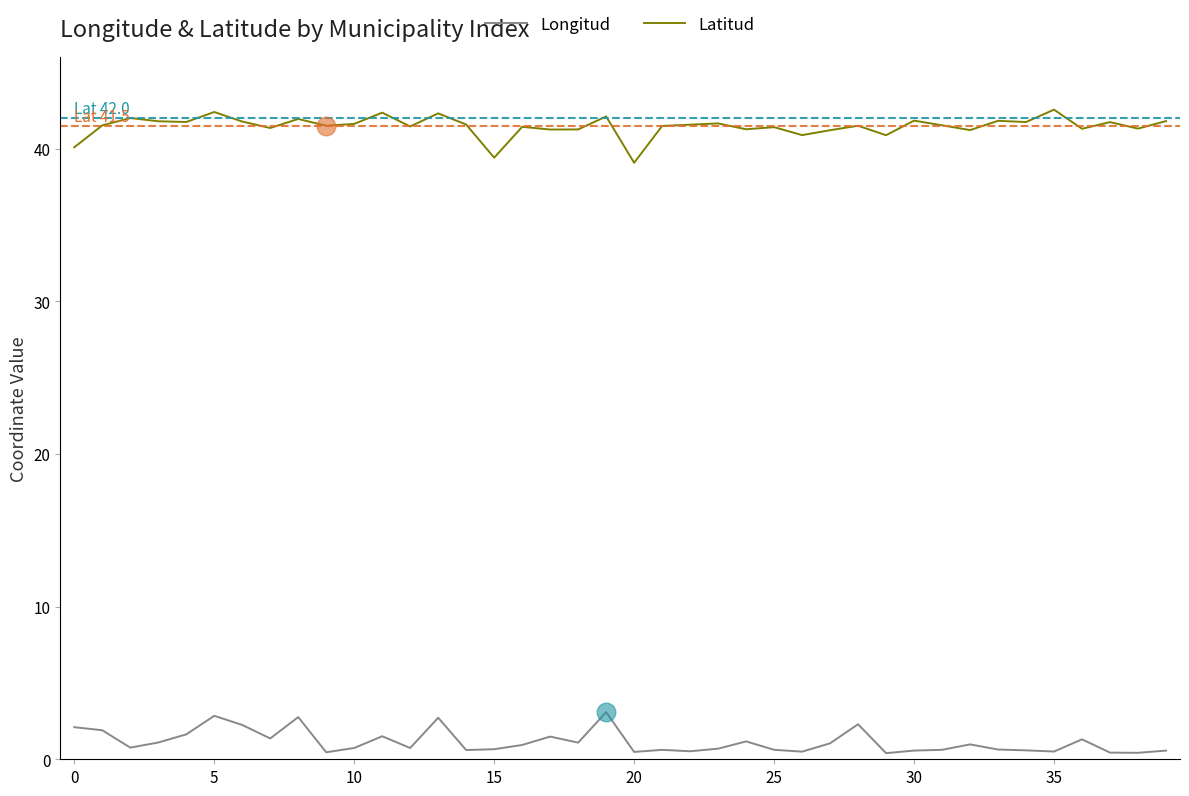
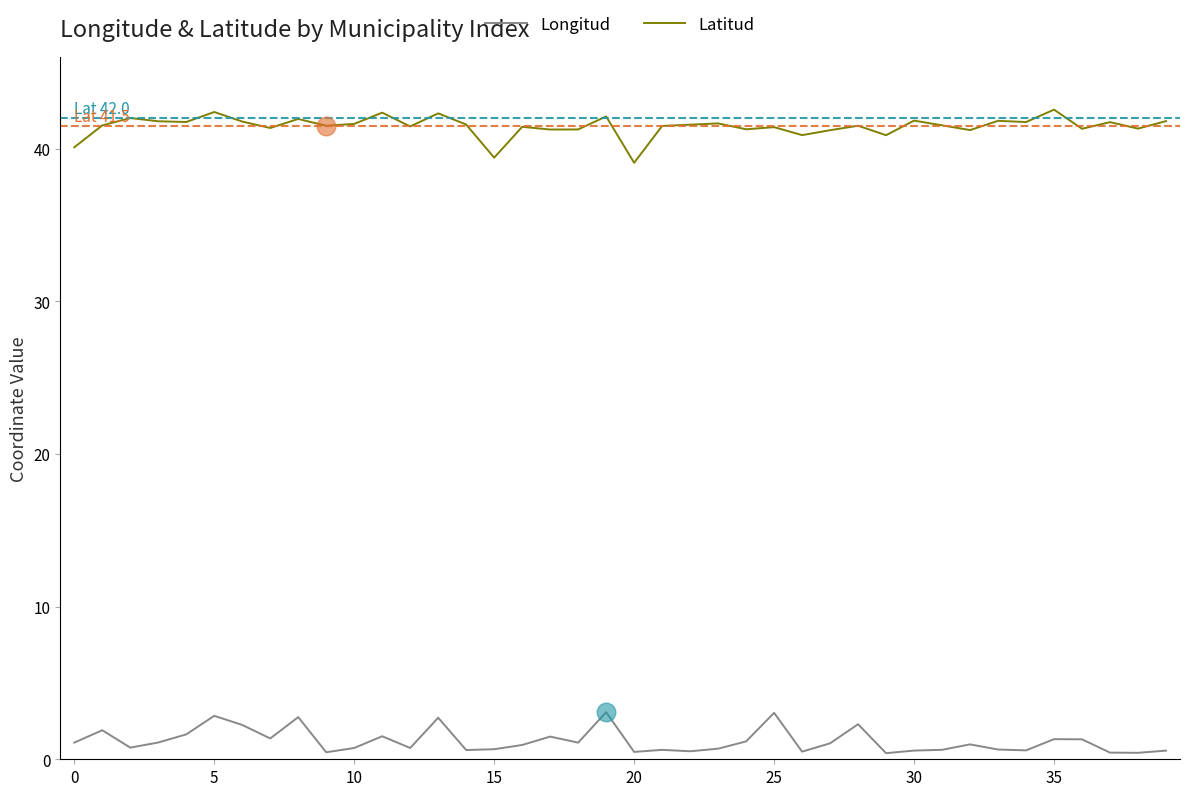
Longitud, 0: 2.1 -> 1.1
Longitud, 25: 0.6 -> 3.0
Longitud, 35: 0.5 -> 1.3
